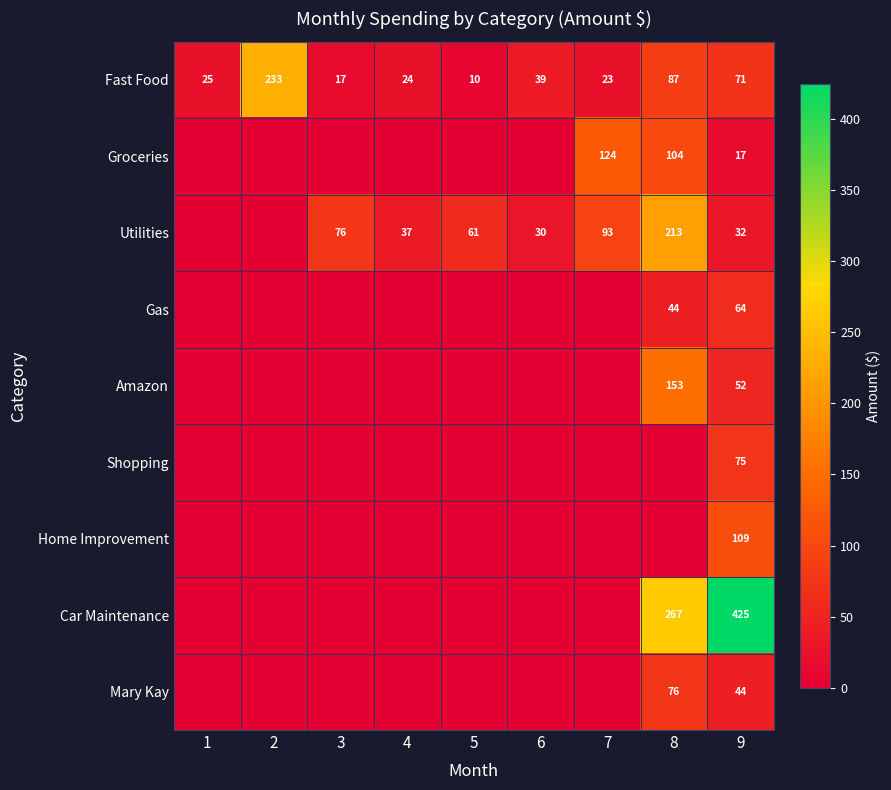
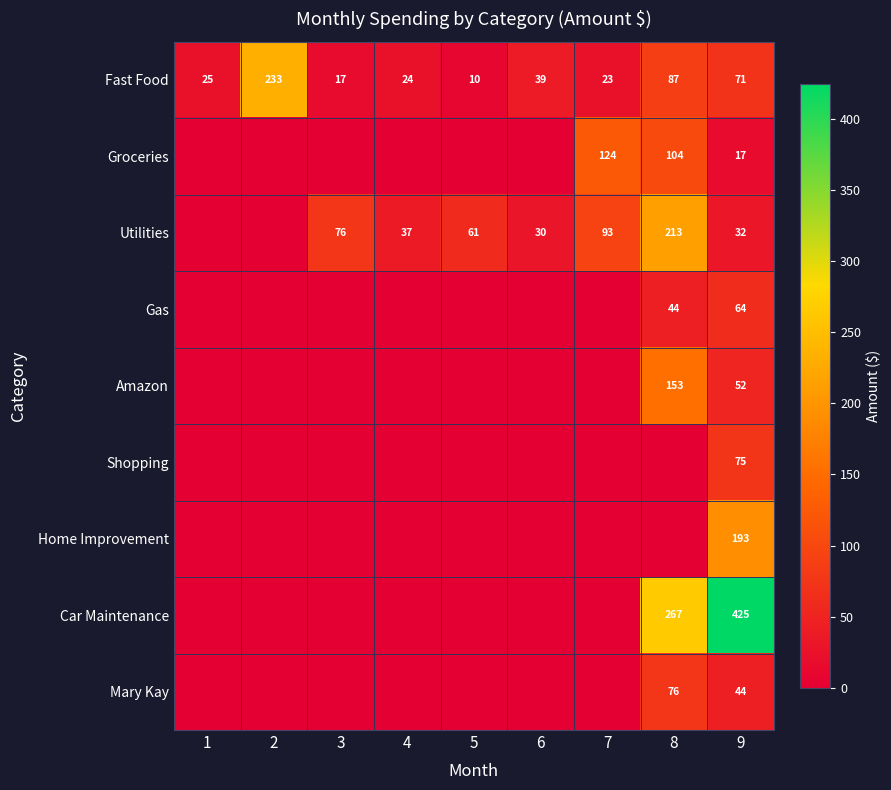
Home Improvement, 9: 109 -> 193
